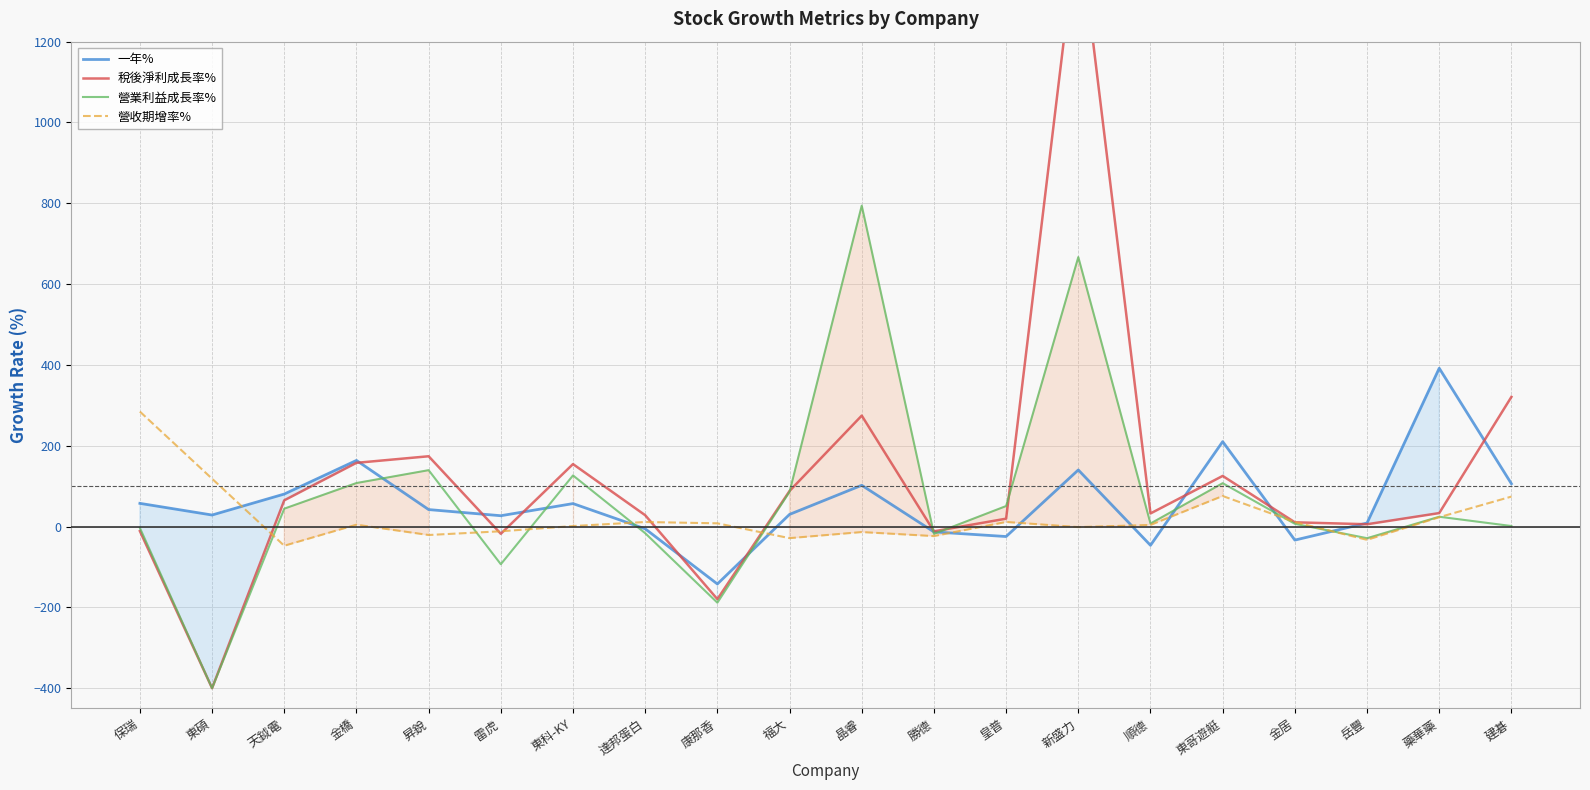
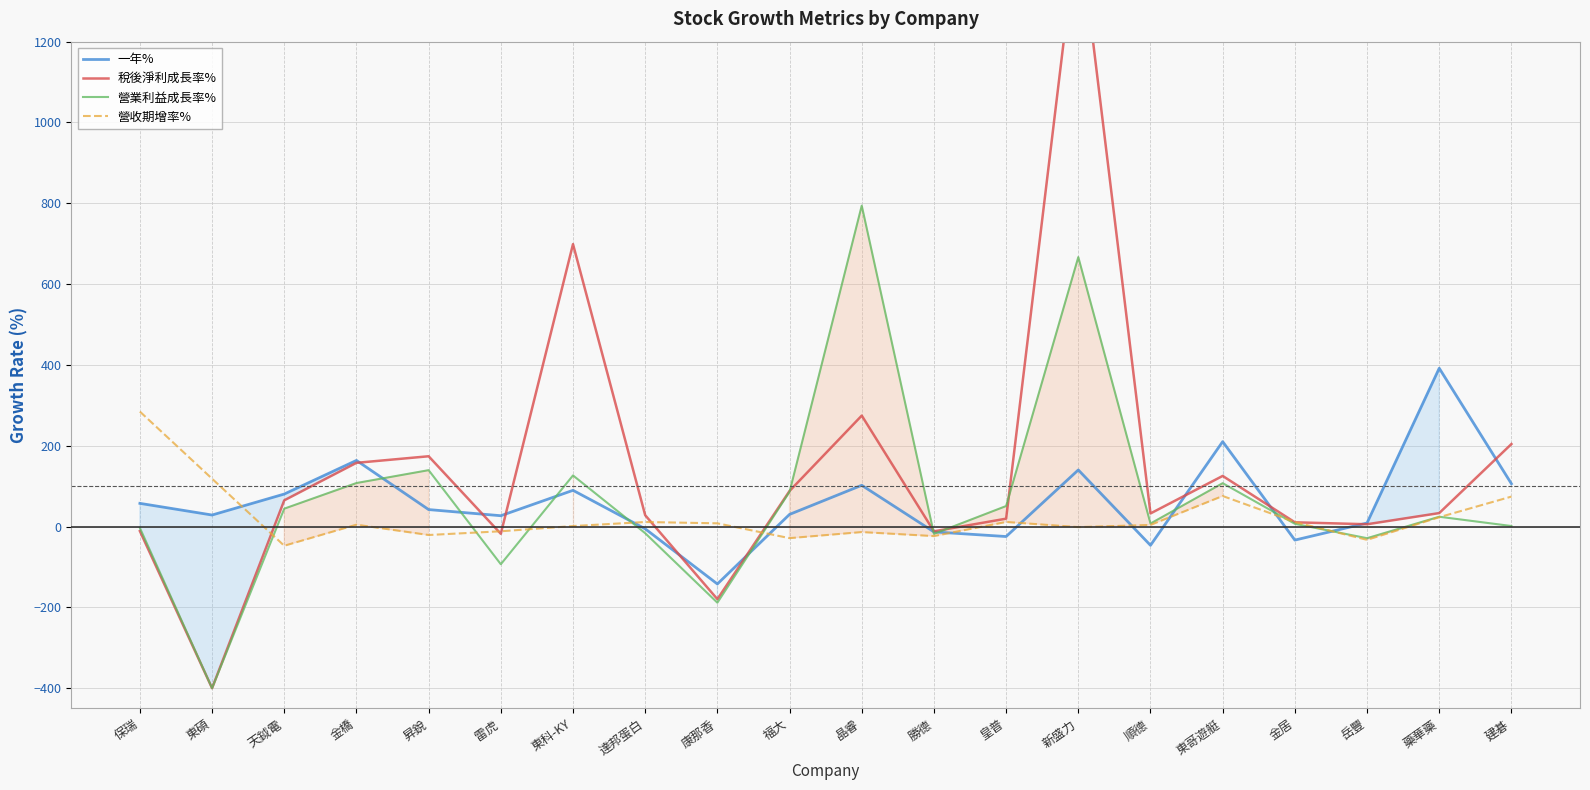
一年%, 東科-KY: 60 -> 90
稅後淨利成長率%, 東科-KY: 150 -> 700
稅後淨利成長率%, 建碁: 320 -> 200
